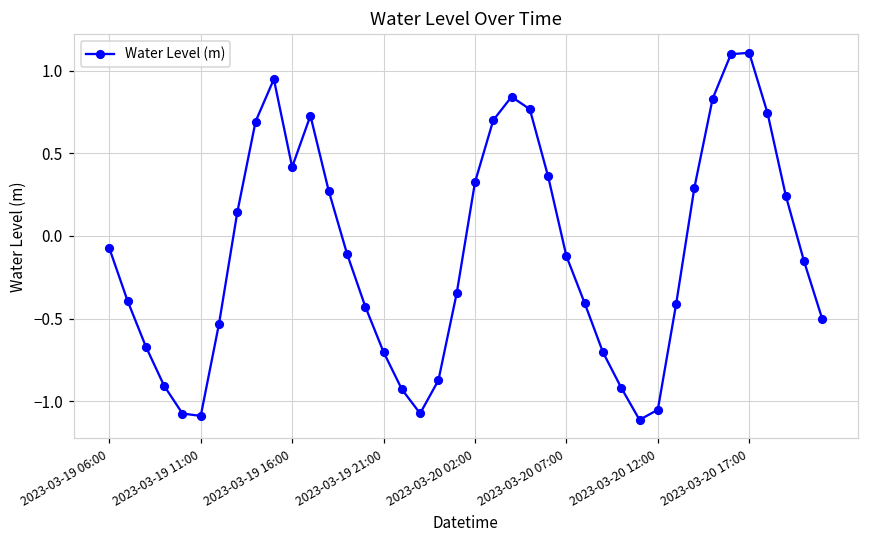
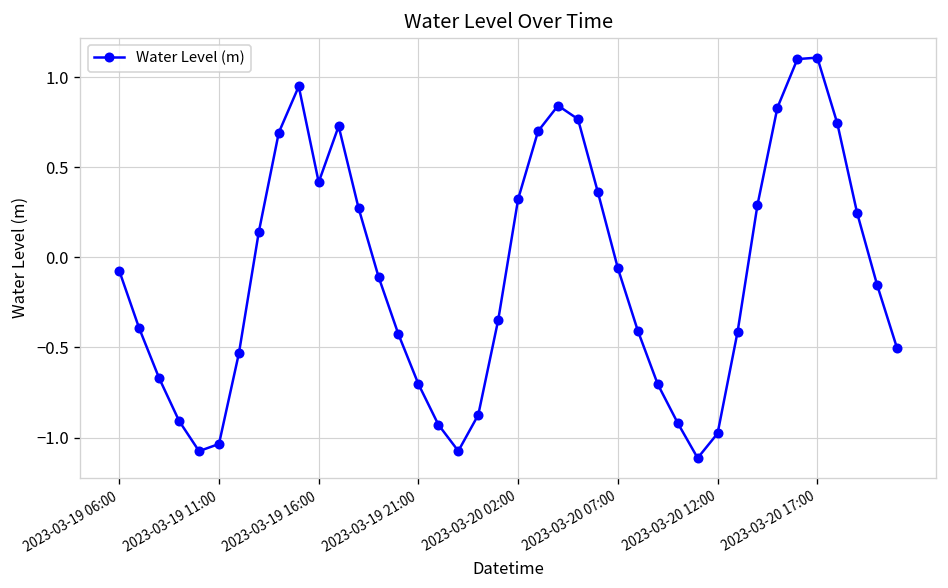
2023-03-19 11:00: -1.09 -> -1.04
2023-03-20 07:00: -0.12 -> -0.06
2023-03-20 12:00: -1.05 -> -0.98
